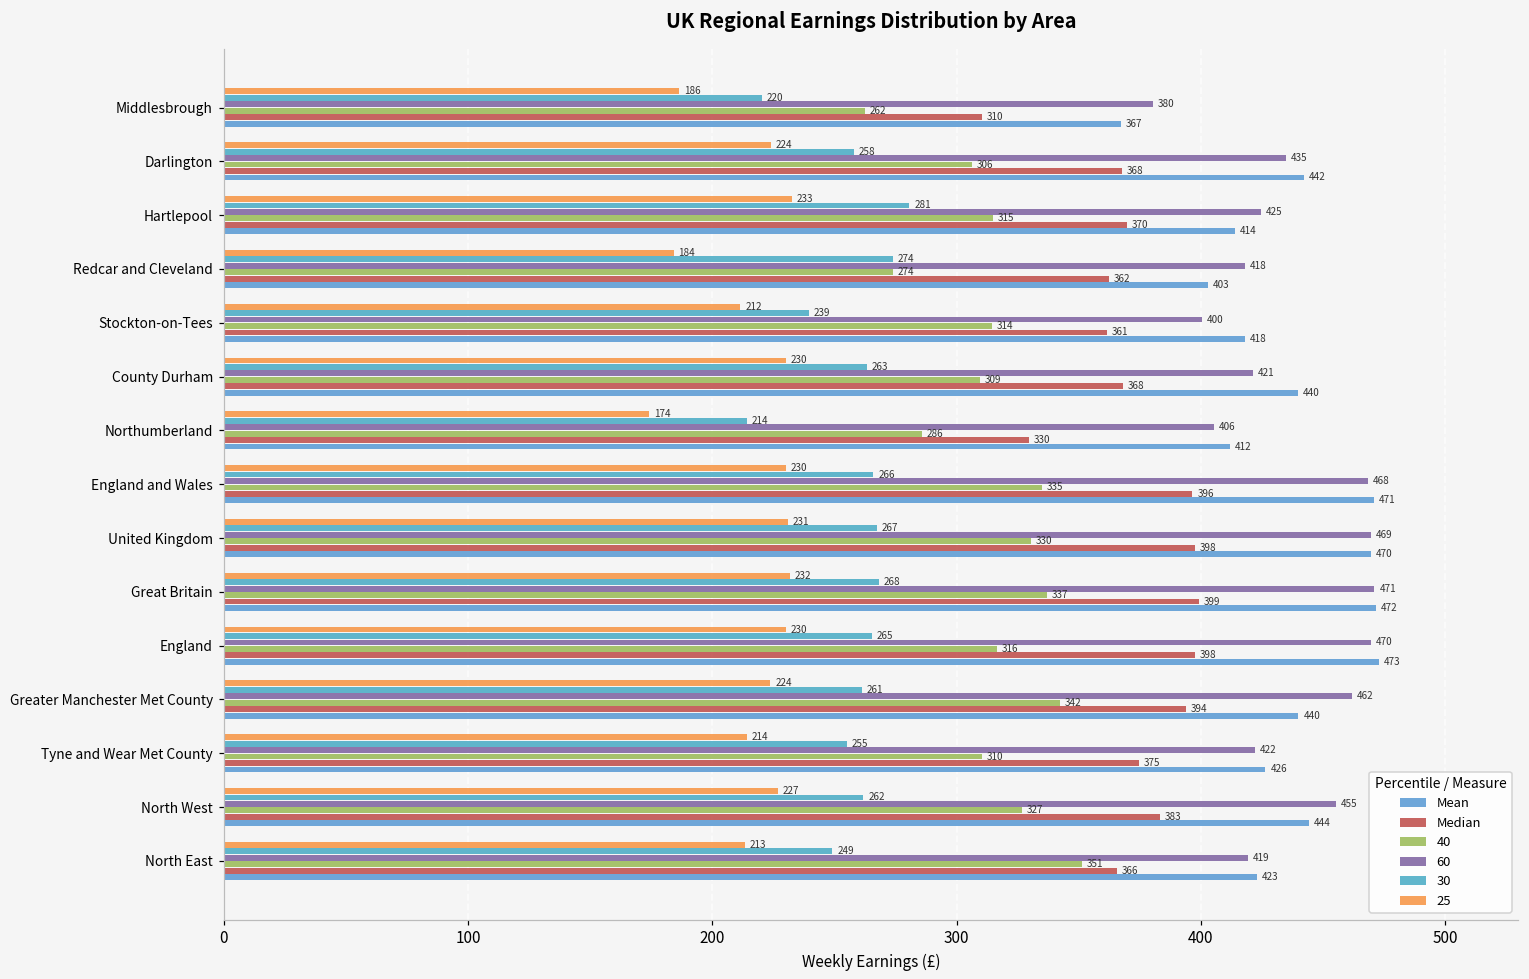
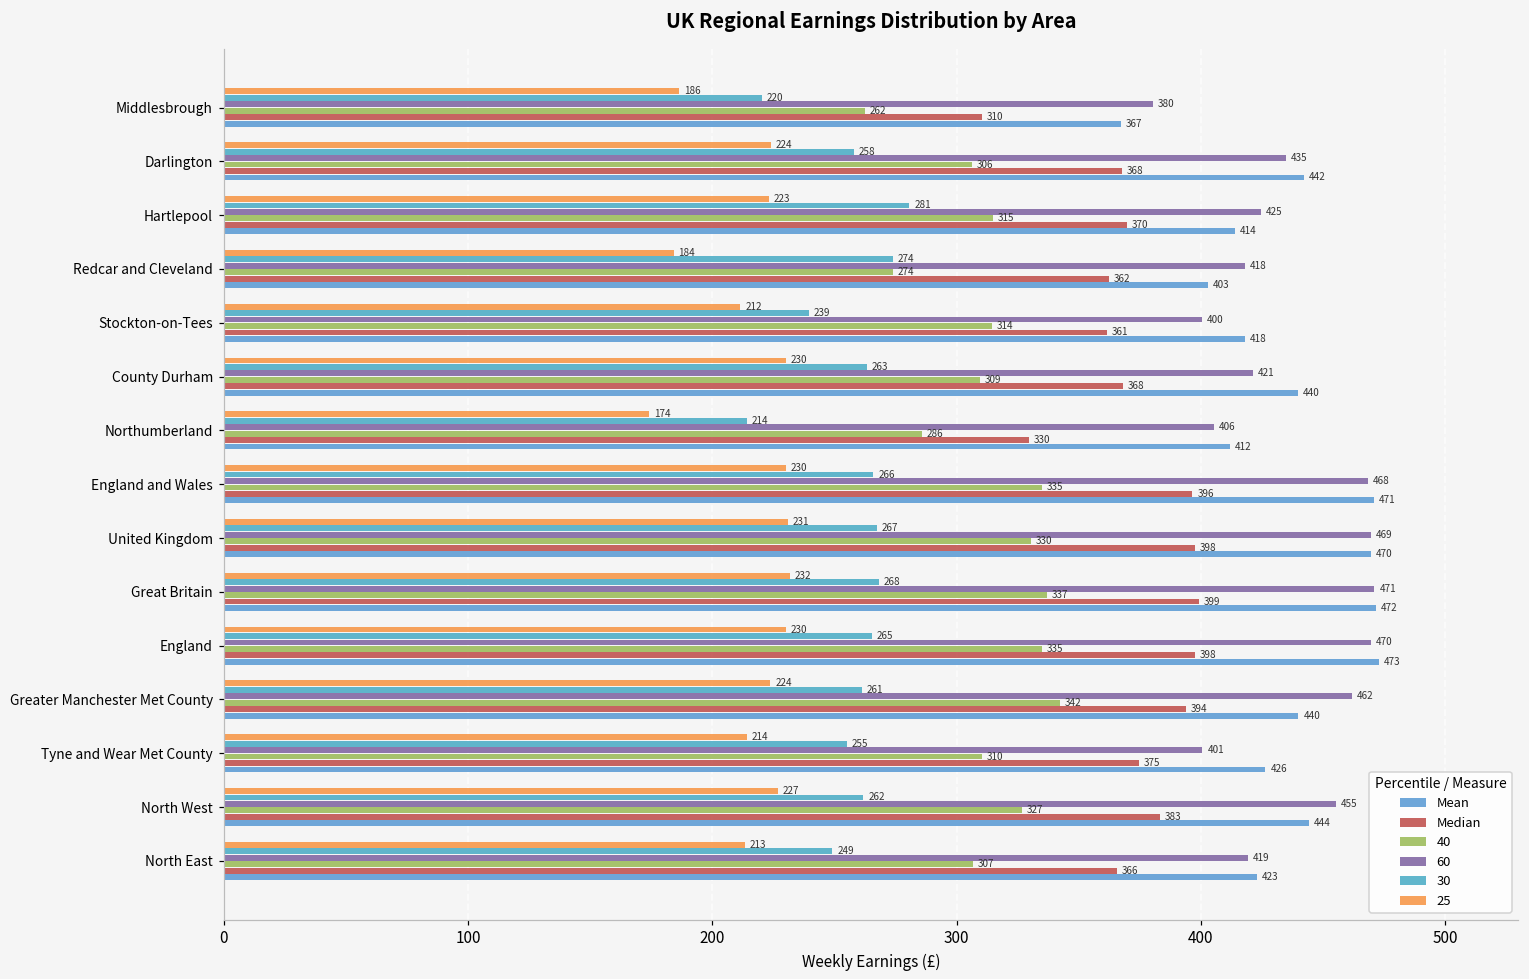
25, Hartlepool: 233 -> 223
40, England: 316 -> 335
60, Tyne and Wear Met County: 422 -> 401
40, North East: 351 -> 307
